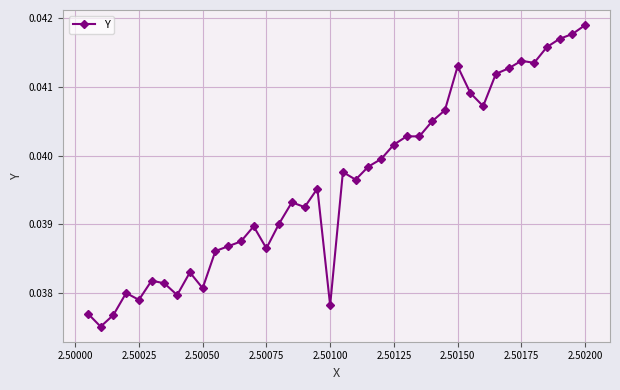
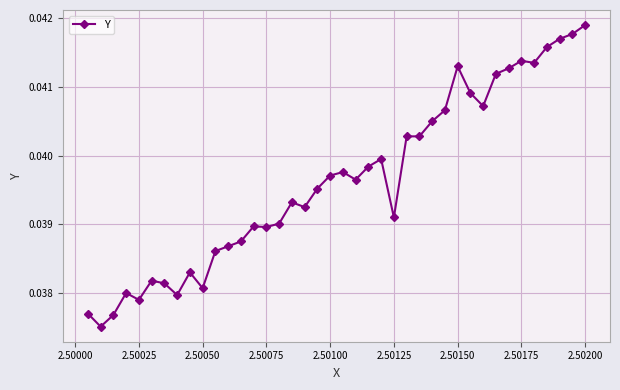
2.50075: 0.0387 -> 0.0390
2.50100: 0.0378 -> 0.0397
2.50125: 0.0402 -> 0.0391
